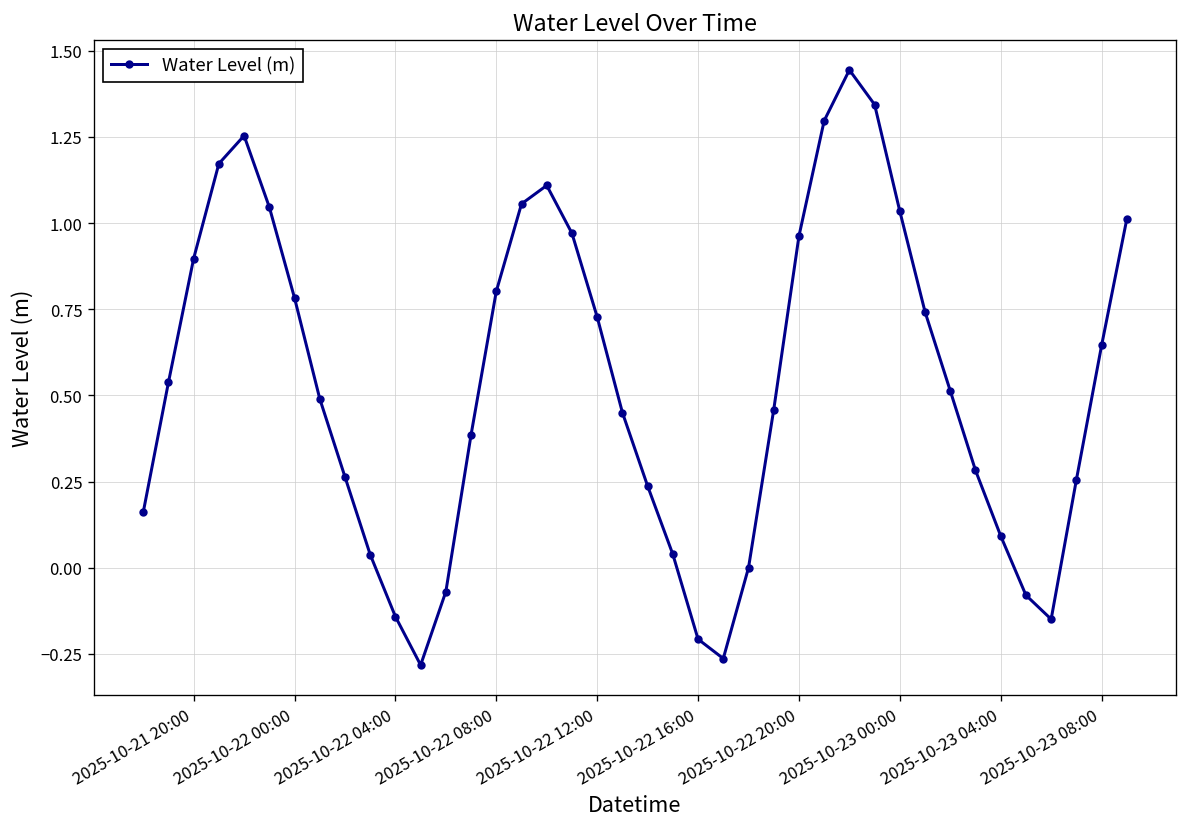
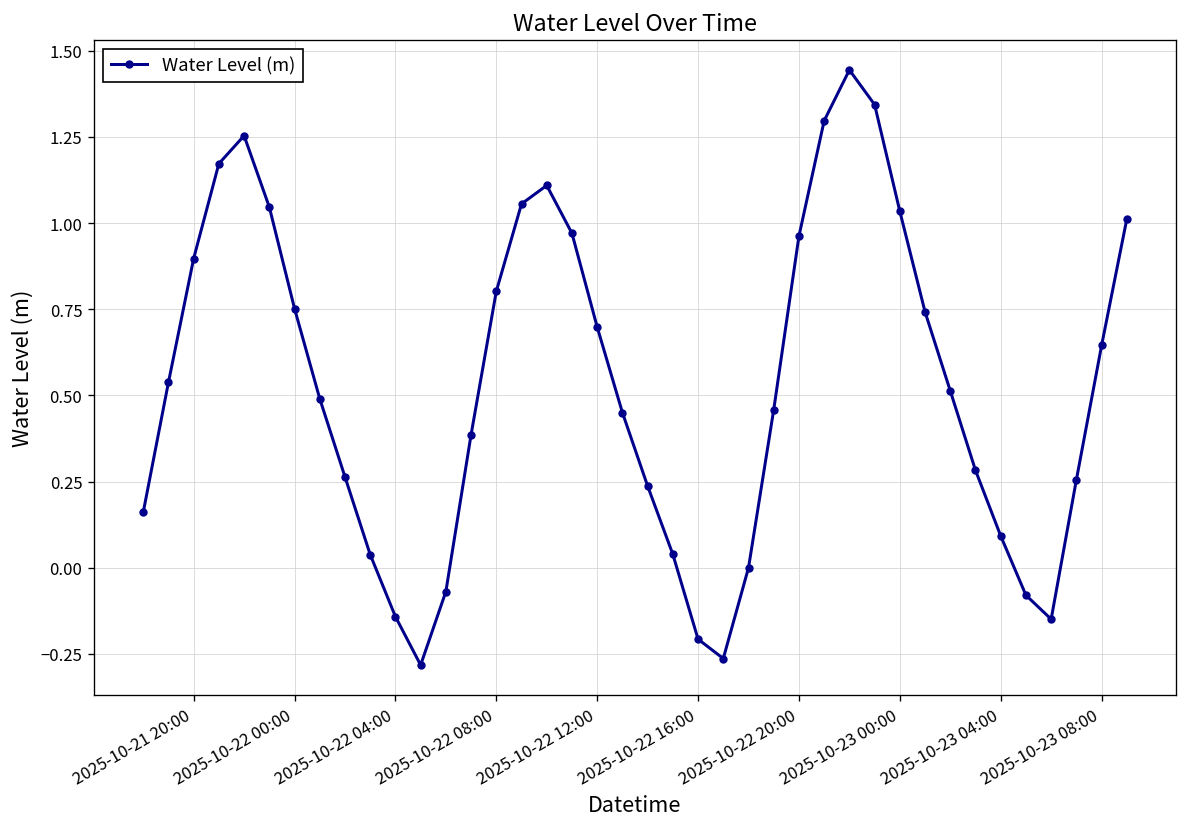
2025-10-22 00:00: 0.78 -> 0.75
2025-10-22 12:00: 0.73 -> 0.70
